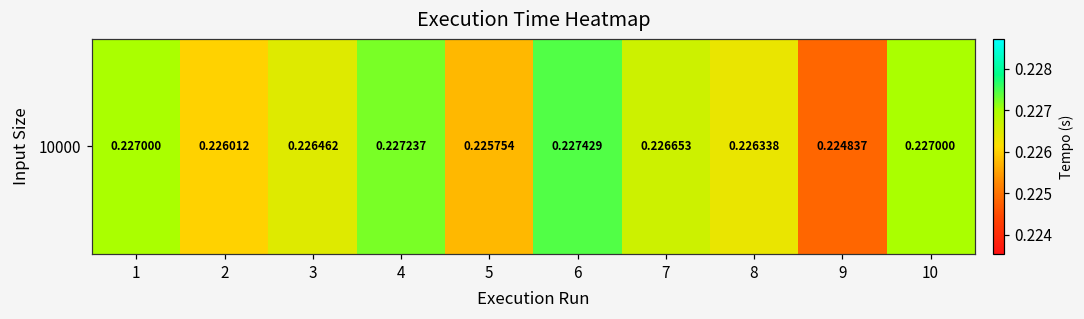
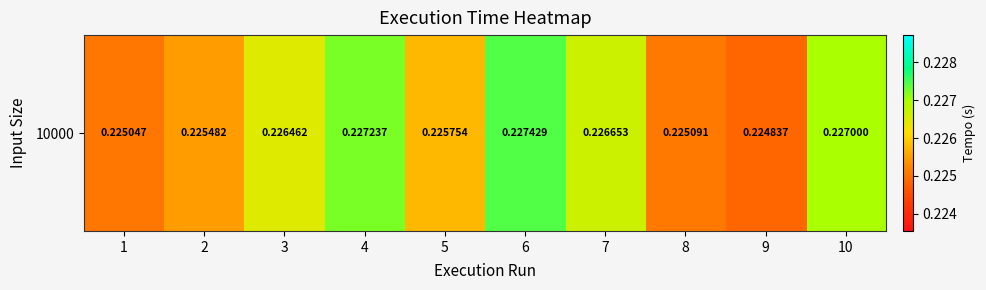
10000, 1: 0.227000 -> 0.225047
10000, 2: 0.226012 -> 0.225482
10000, 8: 0.226338 -> 0.225091
